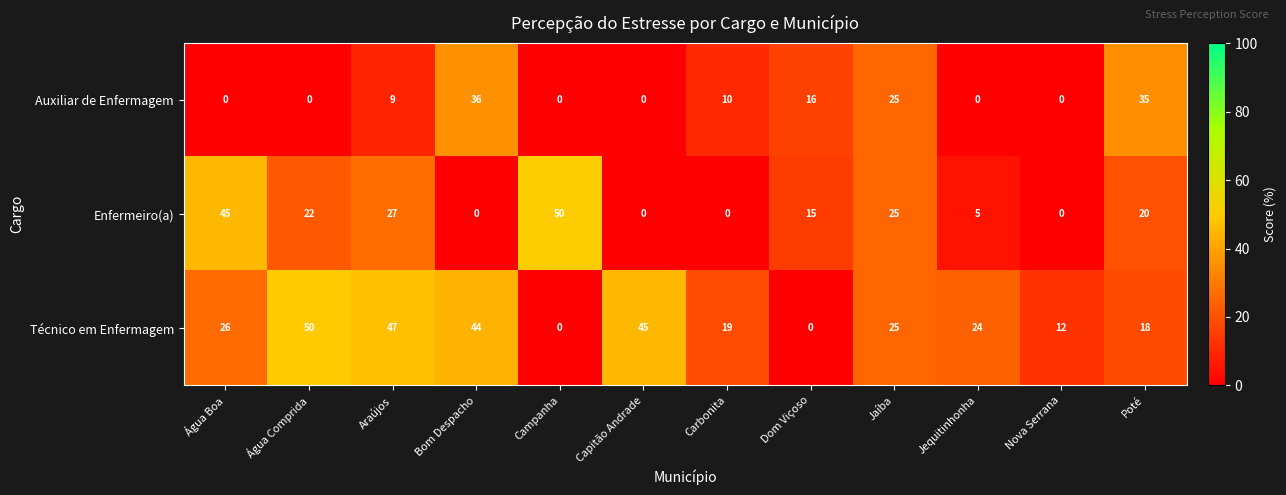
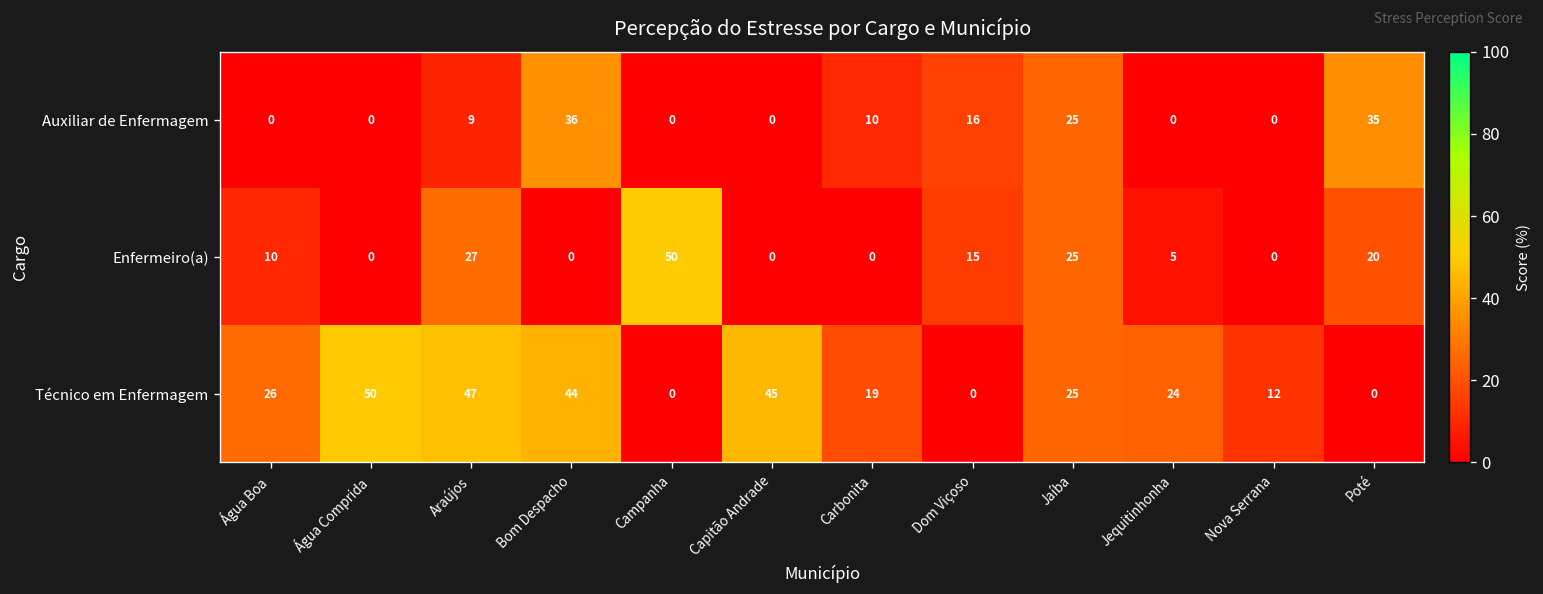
Enfermeiro(a), Água Boa: 45 -> 10
Enfermeiro(a), Água Comprida: 22 -> 0
Técnico em Enfermagem, Poté: 18 -> 0
